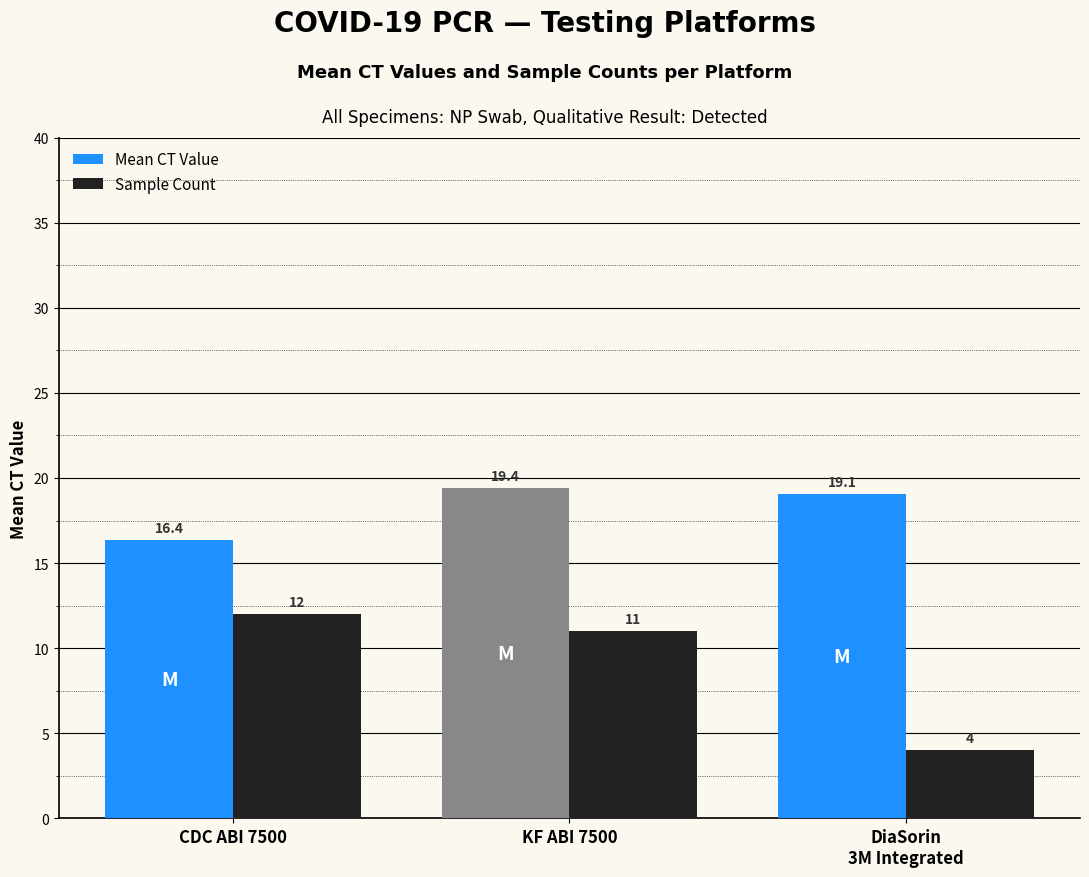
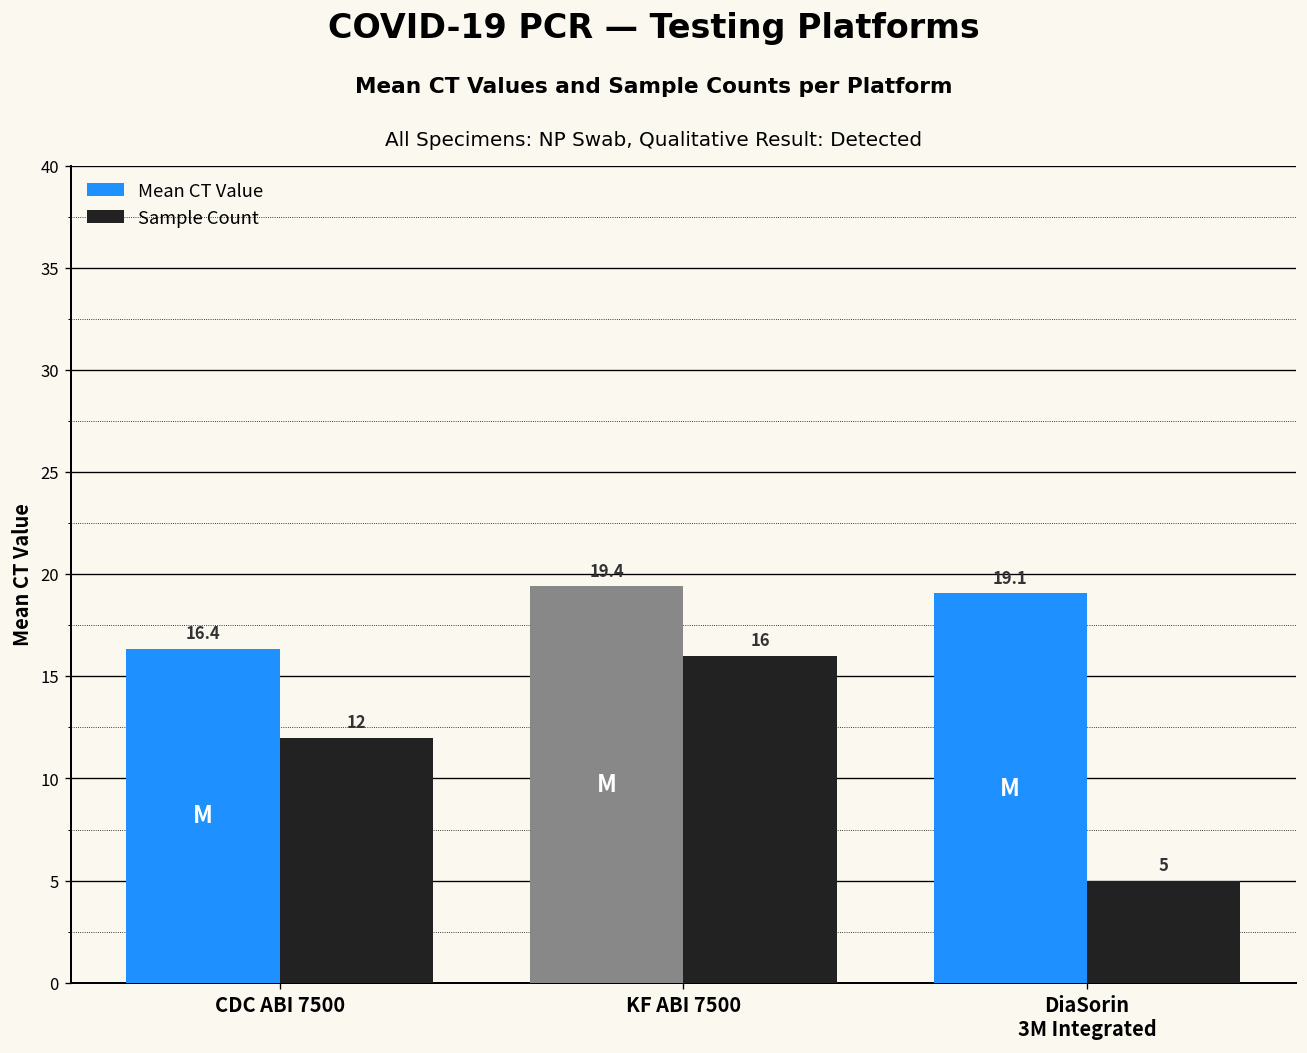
Sample Count, KF ABI 7500: 11 -> 16
Sample Count, DiaSorin 3M Integrated: 4 -> 5
